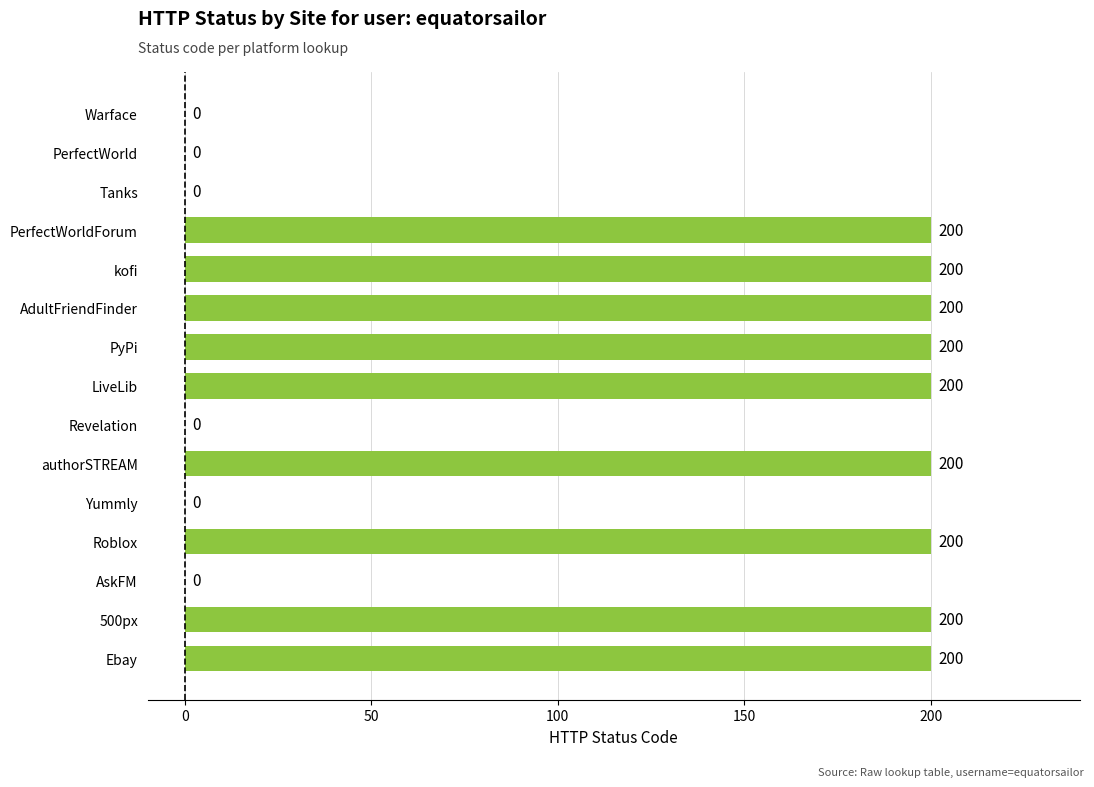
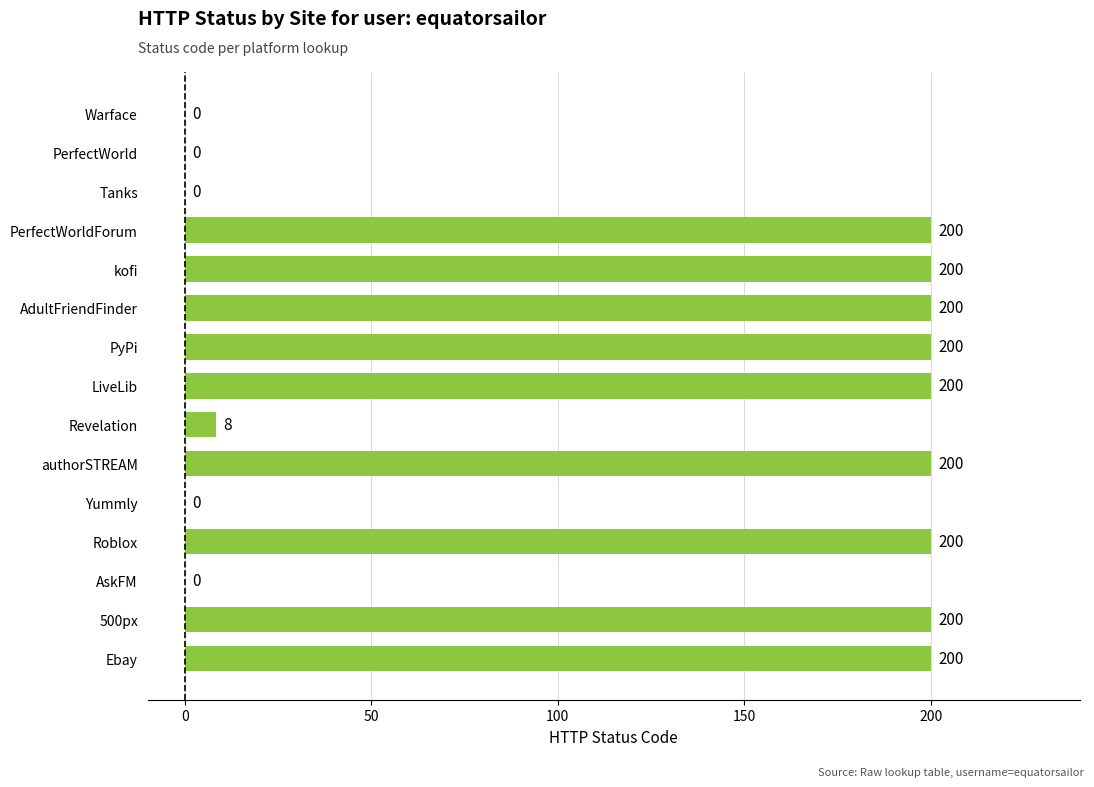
Revelation: 0 -> 8
